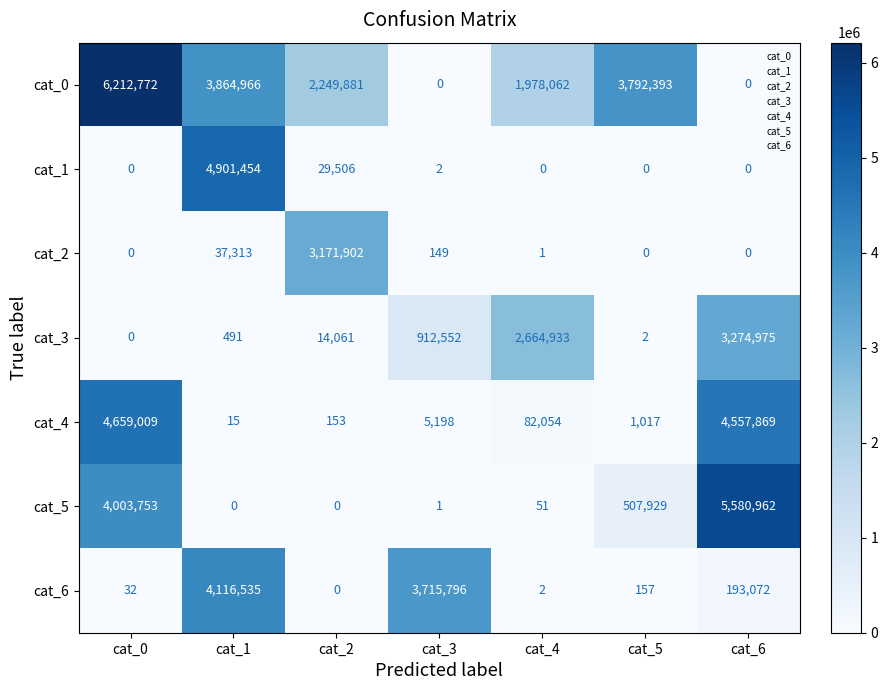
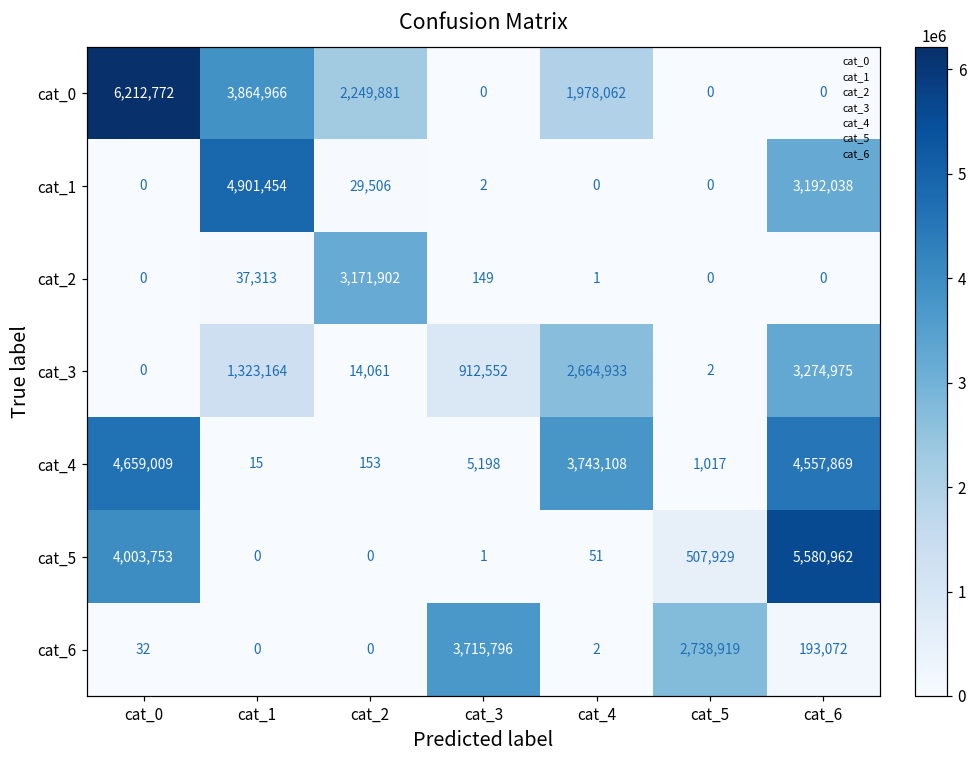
cat_0, cat_5: 3,792,393 -> 0
cat_1, cat_6: 0 -> 3,192,038
cat_3, cat_1: 491 -> 1,323,164
cat_4, cat_4: 82,054 -> 3,743,108
cat_6, cat_1: 4,116,535 -> 0
cat_6, cat_5: 157 -> 2,738,919
